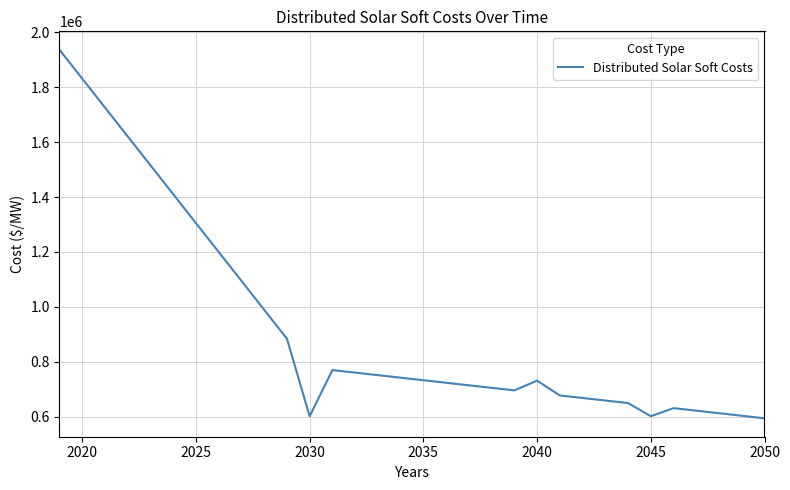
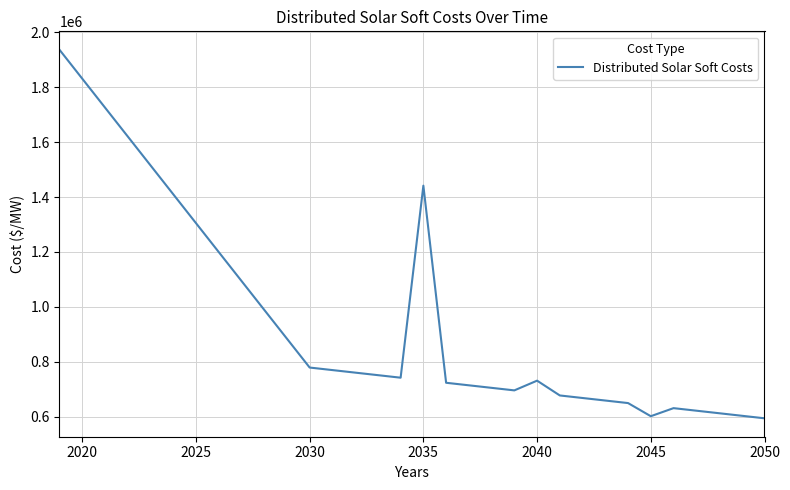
2030: 600000 -> 780000
2035: 730000 -> 1440000
